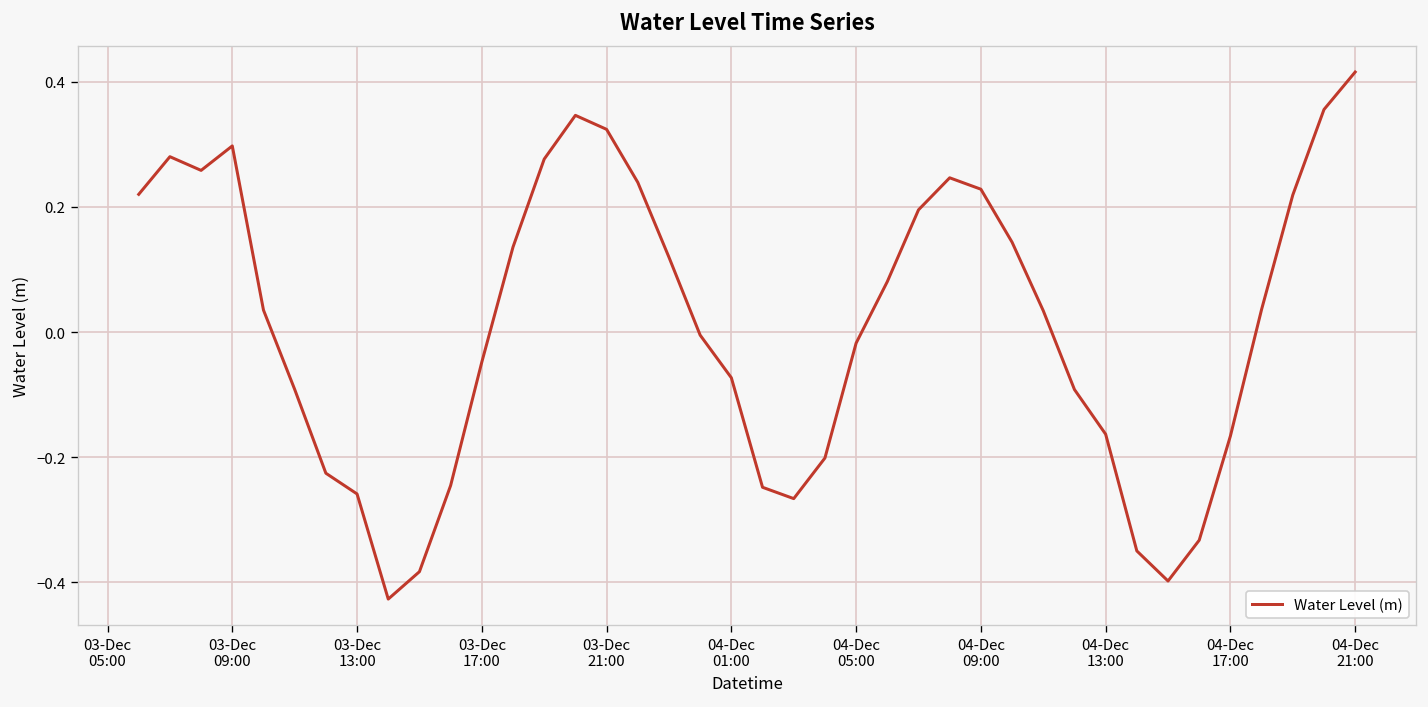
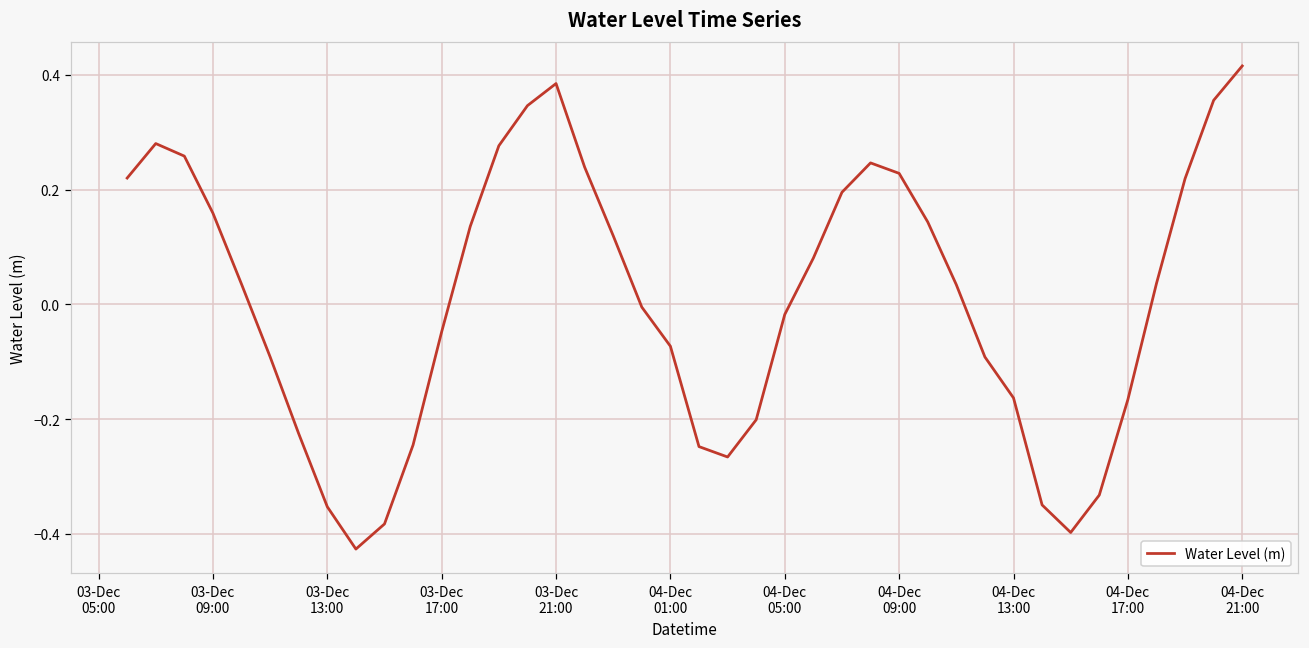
03-Dec 09:00: 0.30 -> 0.16
03-Dec 13:00: -0.26 -> -0.35
03-Dec 21:00: 0.32 -> 0.39
